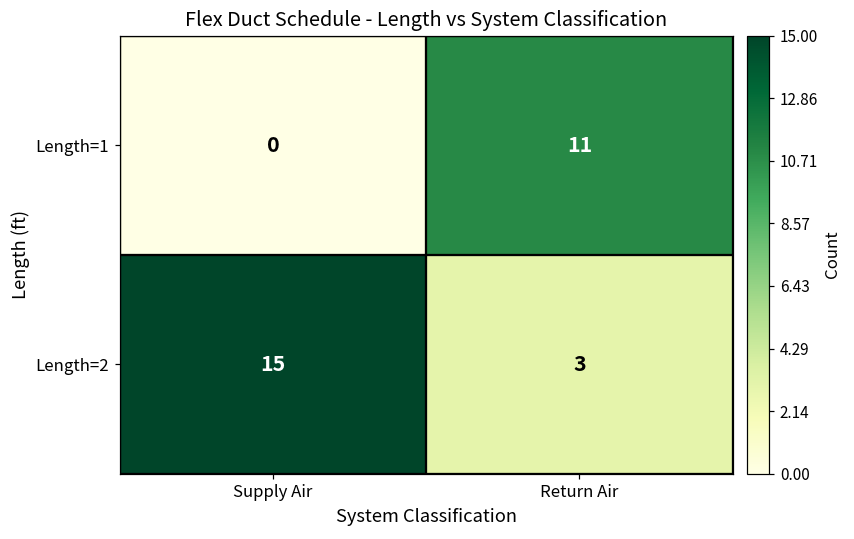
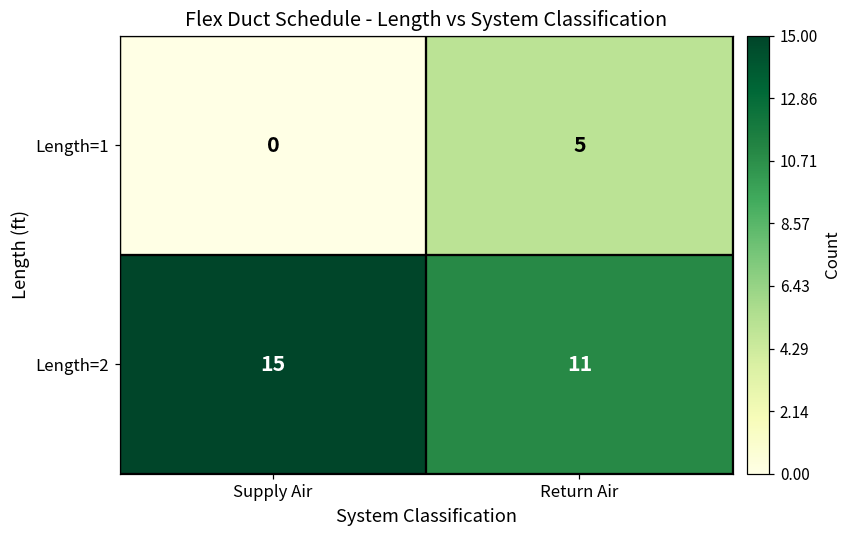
Length=1, Return Air: 11 -> 5
Length=2, Return Air: 3 -> 11
